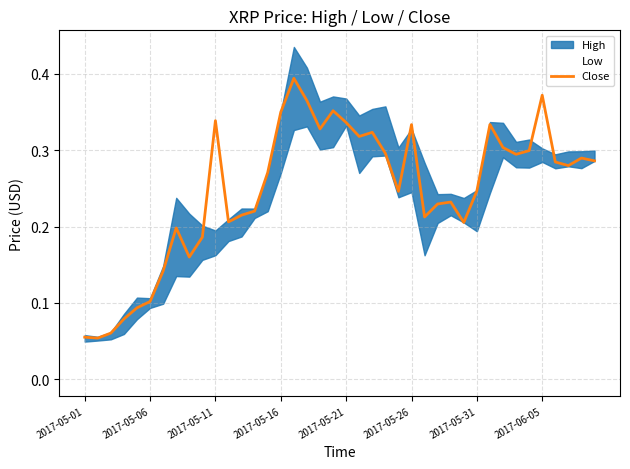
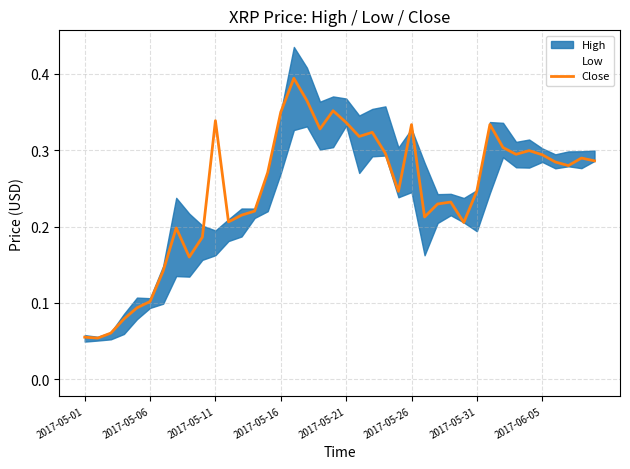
Close, 2017-06-05: 0.37 -> 0.29
